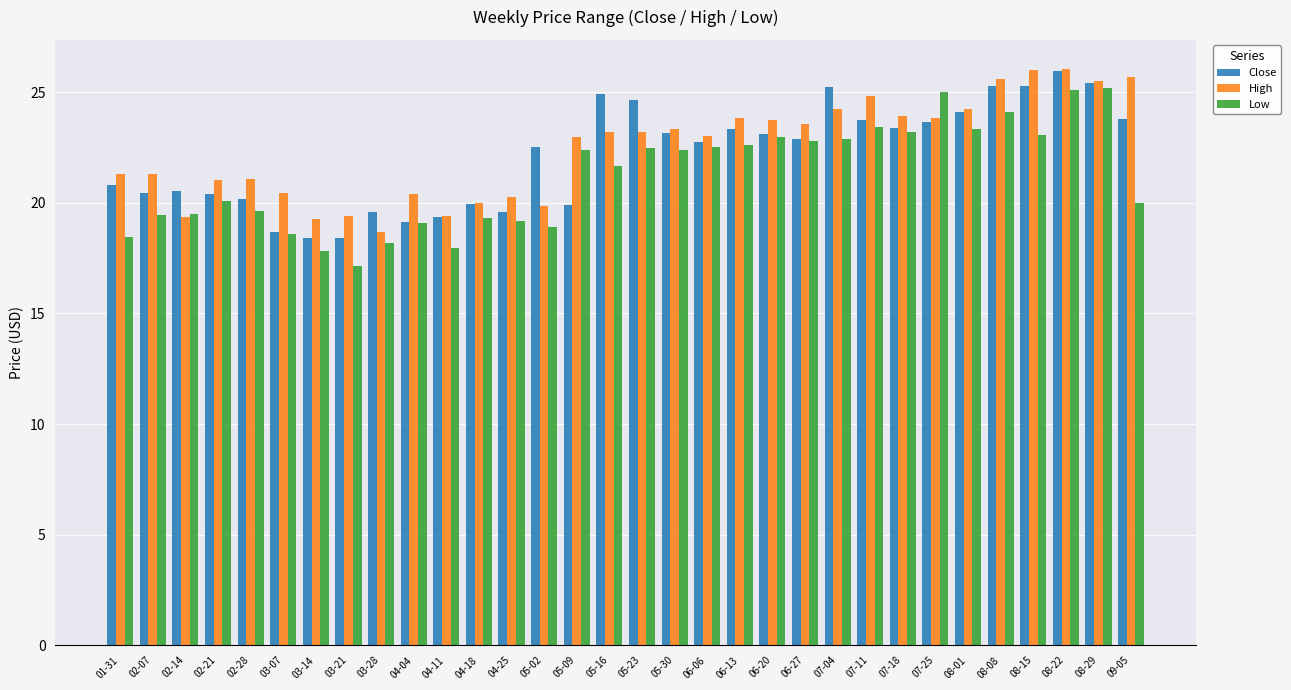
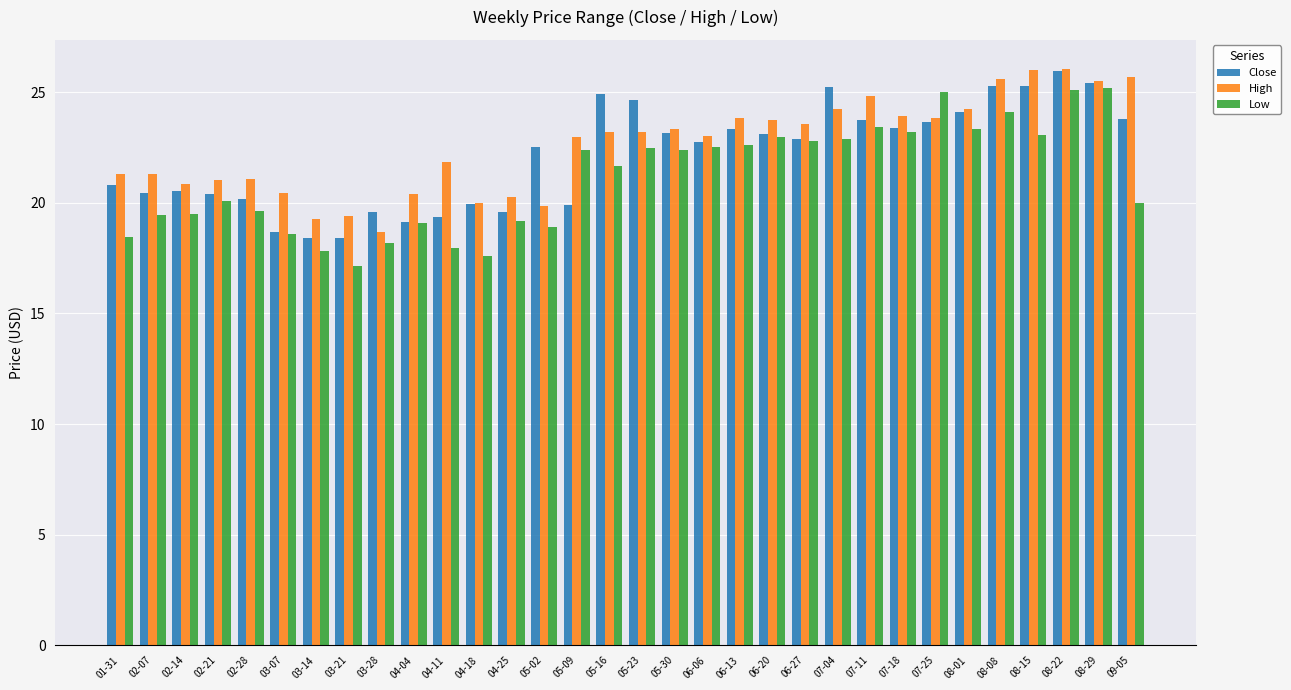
High, 02-14: 19.4 -> 20.8
High, 04-11: 19.4 -> 21.9
Low, 04-18: 19.3 -> 17.6
